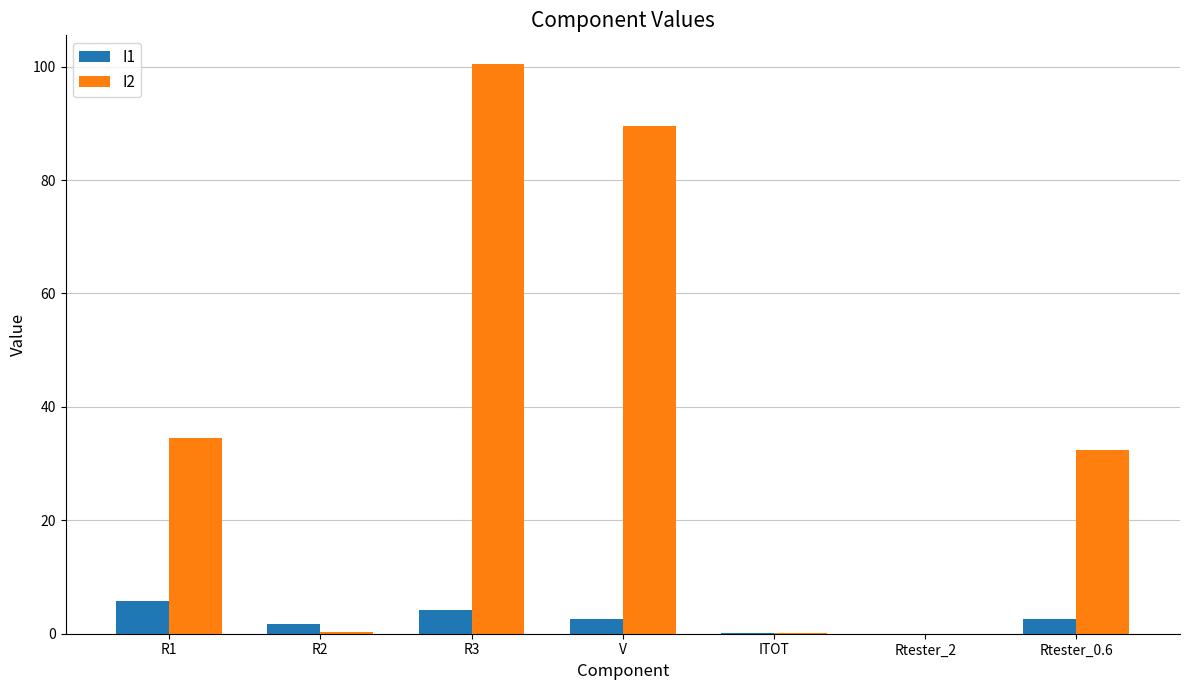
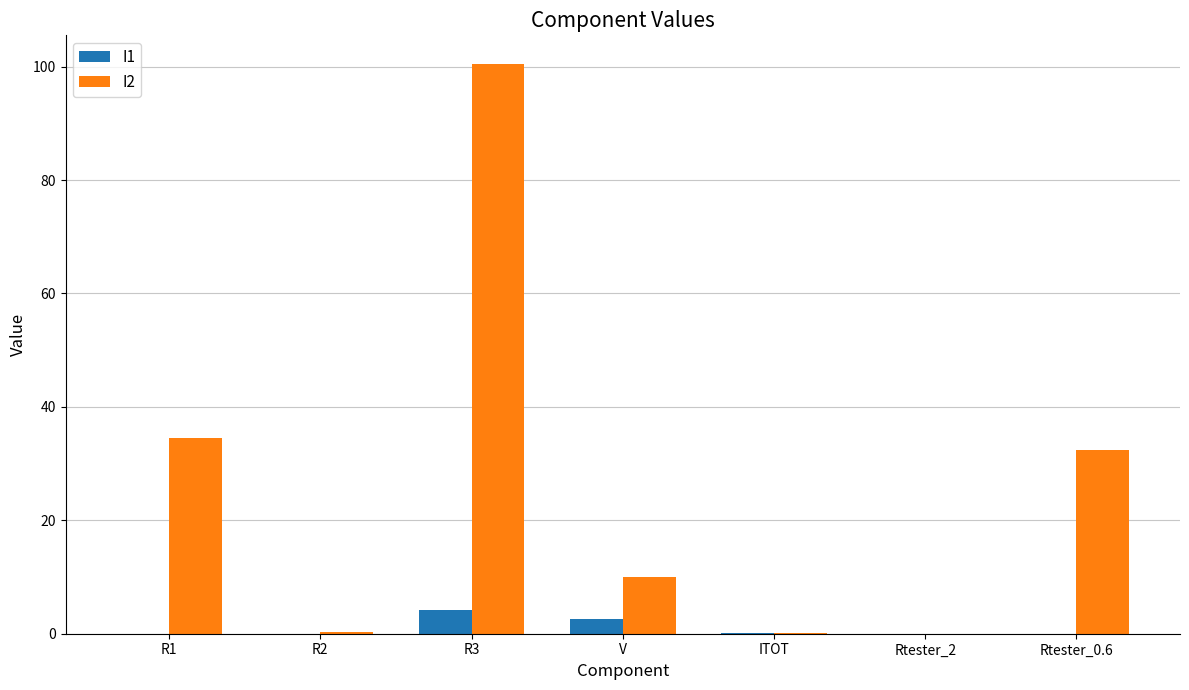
I1, R1: 6 -> 0
I1, R2: 2 -> 0
I2, V: 90 -> 10
I1, Rtester_0.6: 3 -> 0
